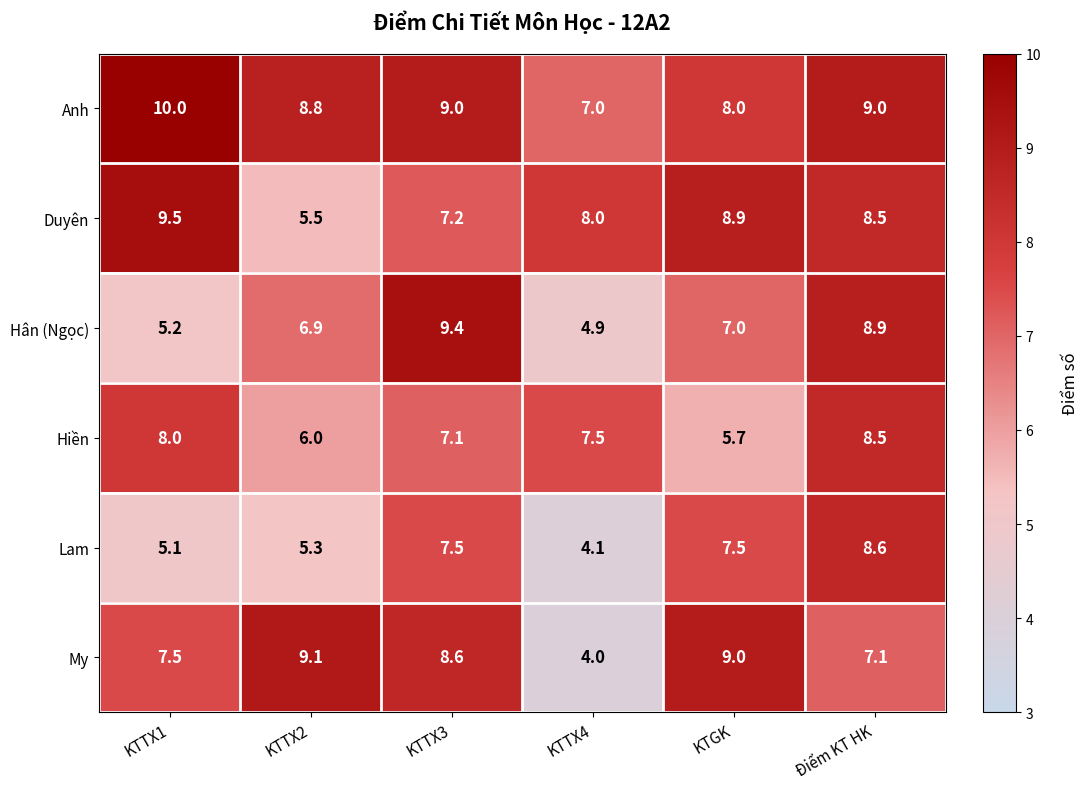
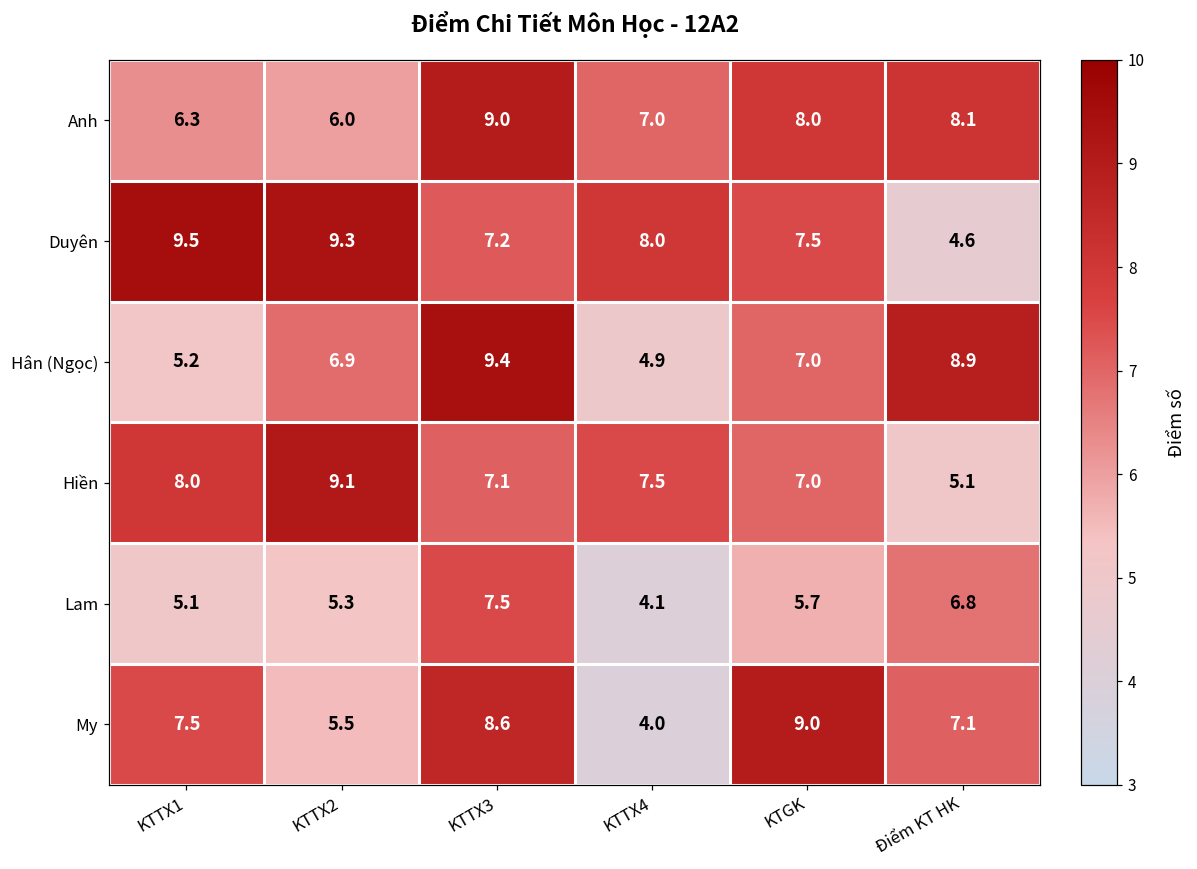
Anh, KTTX1: 10.0 -> 6.3
Anh, KTTX2: 8.8 -> 6.0
Anh, Điểm KT HK: 9.0 -> 8.1
Duyên, KTTX2: 5.5 -> 9.3
Duyên, KTGK: 8.9 -> 7.5
Duyên, Điểm KT HK: 8.5 -> 4.6
Hiền, KTTX2: 6.0 -> 9.1
Hiền, KTGK: 5.7 -> 7.0
Hiền, Điểm KT HK: 8.5 -> 5.1
Lam, KTGK: 7.5 -> 5.7
Lam, Điểm KT HK: 8.6 -> 6.8
My, KTTX2: 9.1 -> 5.5
